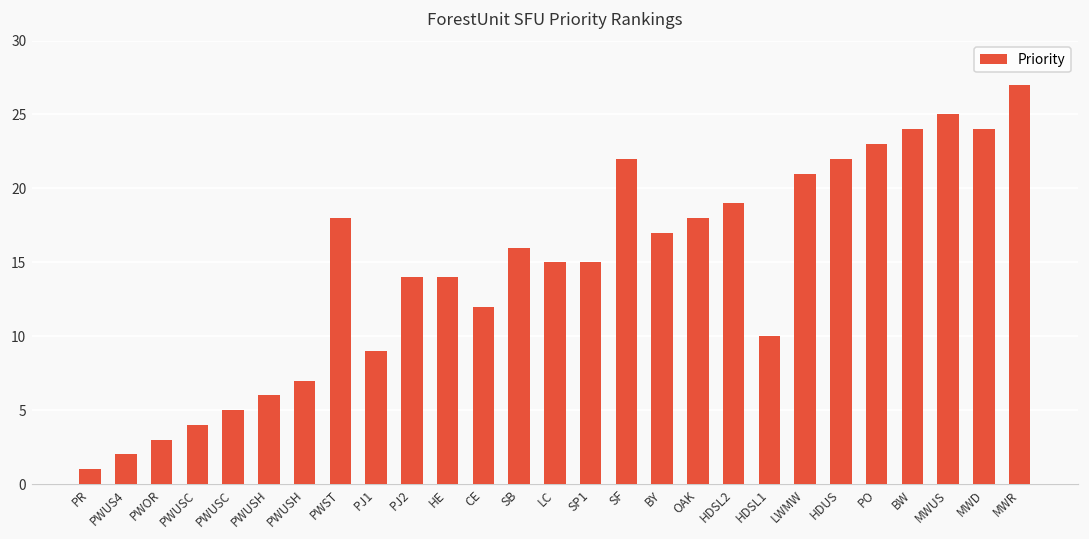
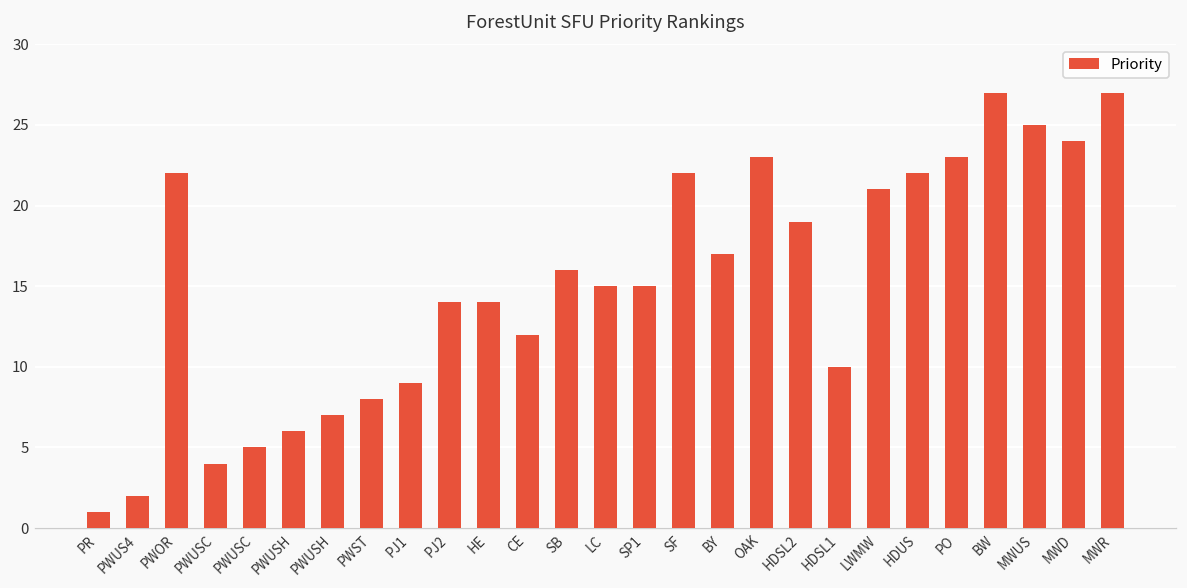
PWOR: 3 -> 22
PWST: 18 -> 8
OAK: 18 -> 23
BW: 24 -> 27
